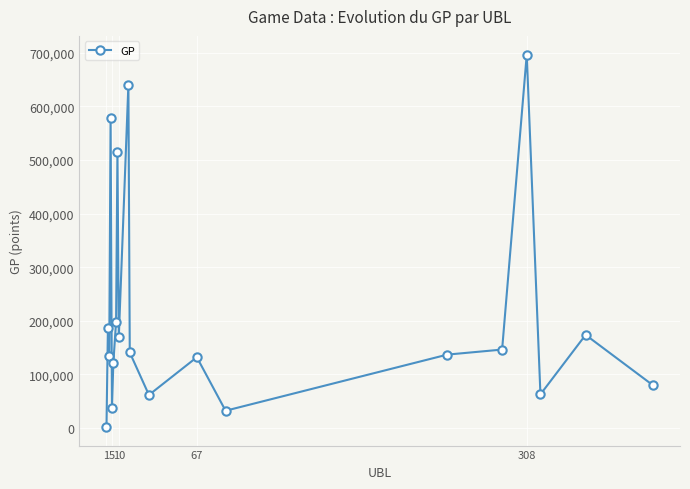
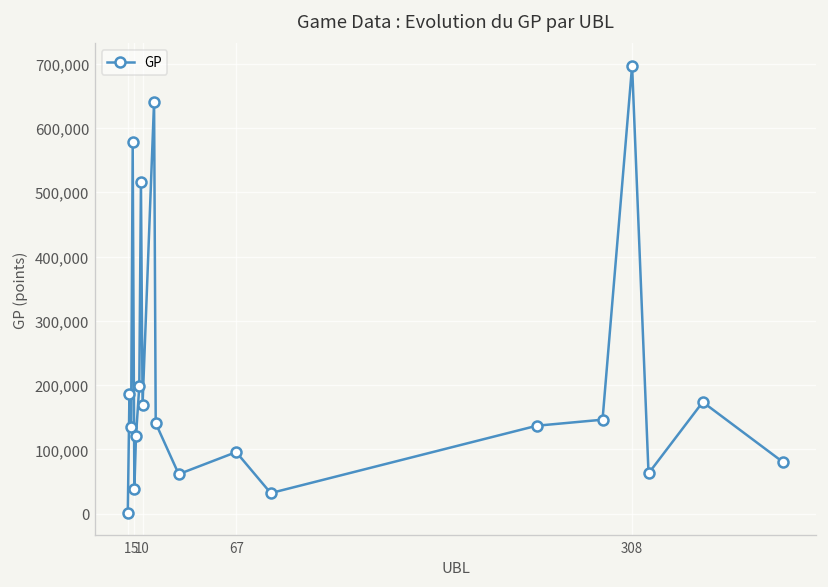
67: 130,000 -> 100,000
